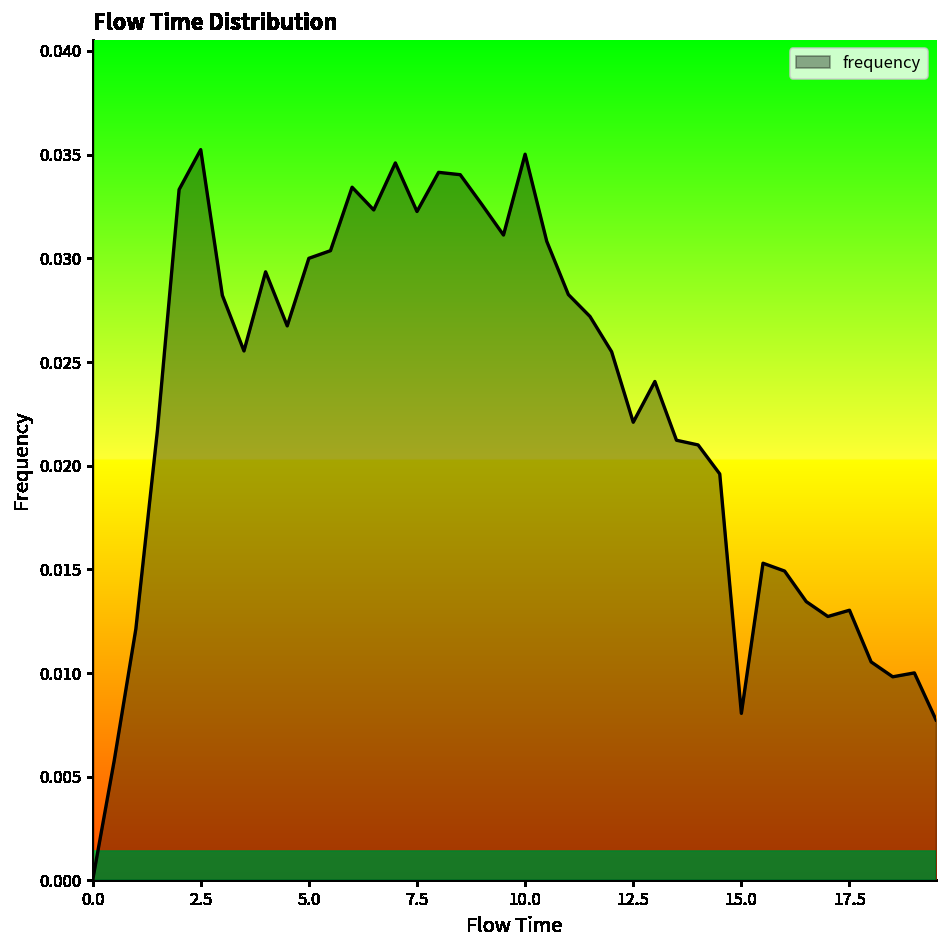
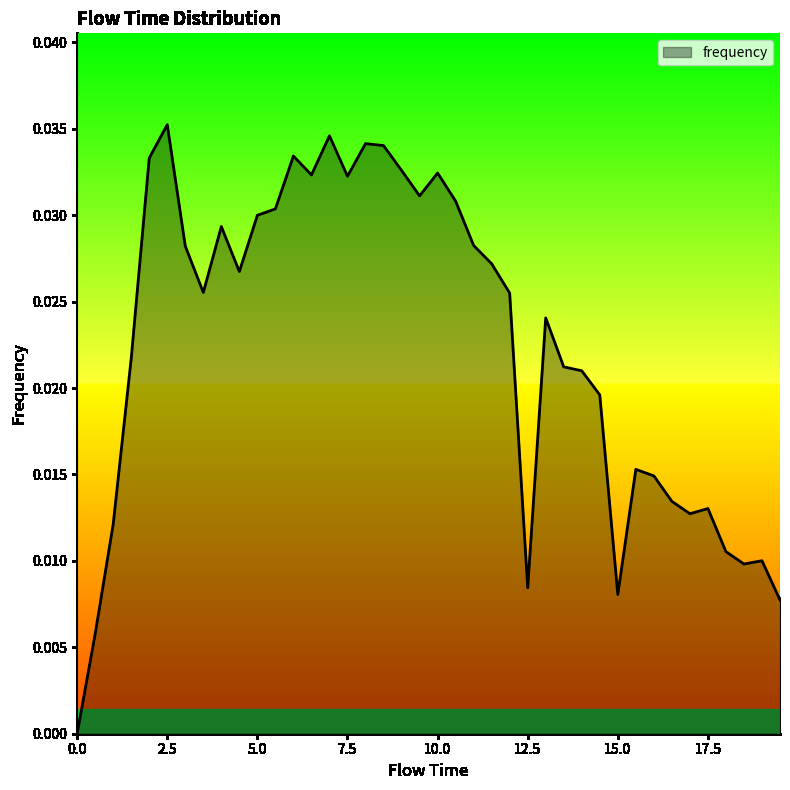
10.0: 0.0350 -> 0.0324
12.5: 0.0221 -> 0.0084
